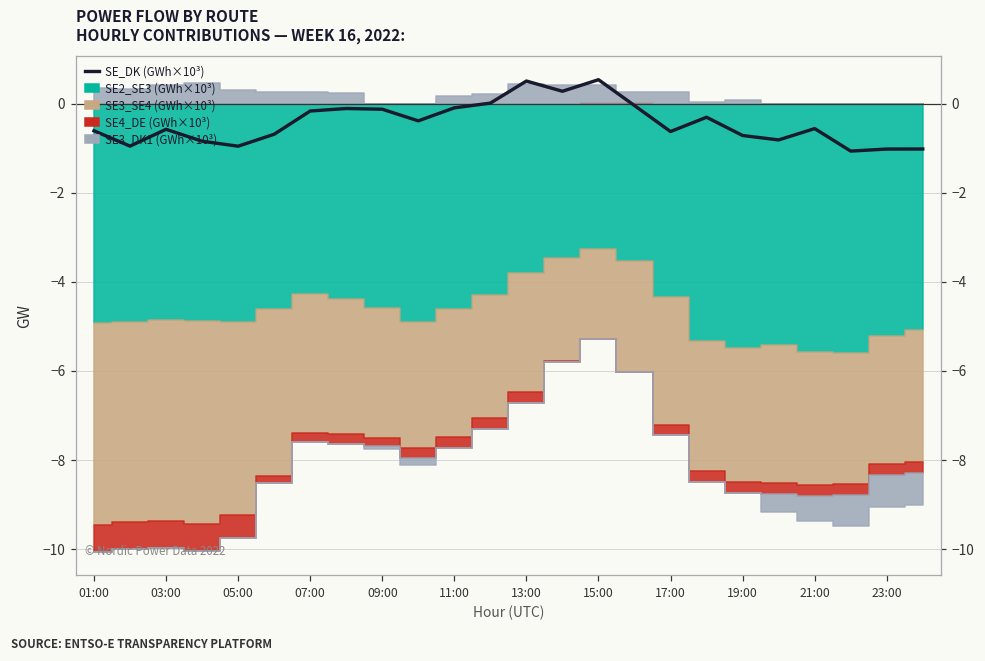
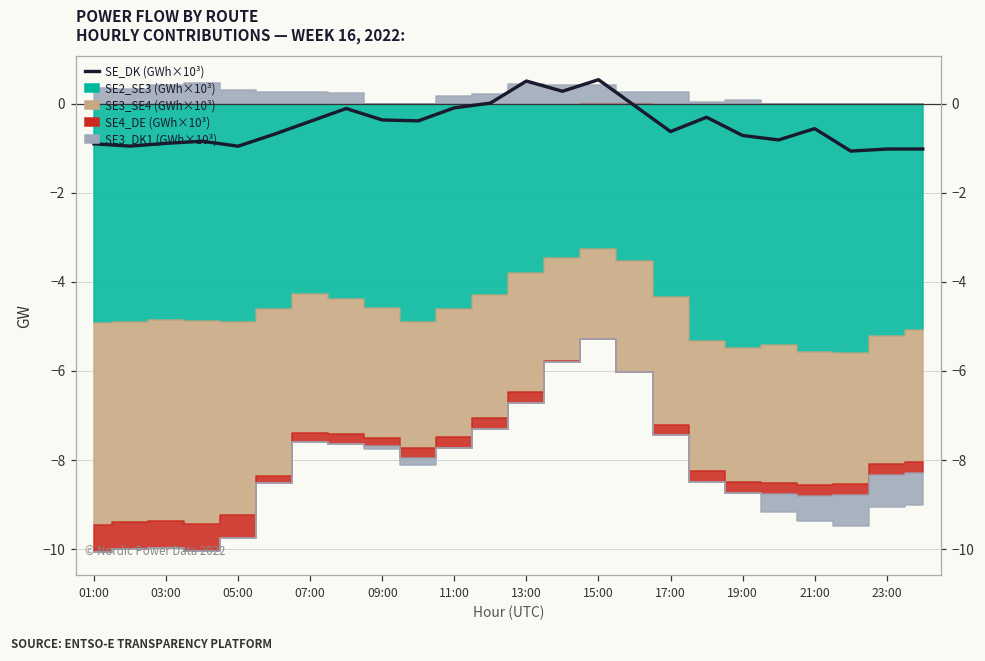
SE_DK (GWh×10³), 01:00: -0.6 -> -0.9
SE_DK (GWh×10³), 03:00: -0.6 -> -0.9
SE_DK (GWh×10³), 07:00: -0.2 -> -0.4
SE_DK (GWh×10³), 09:00: -0.1 -> -0.4
